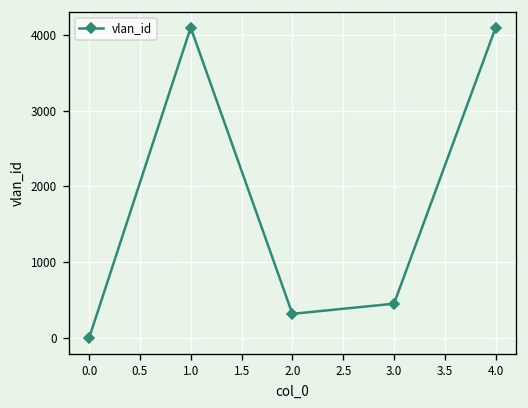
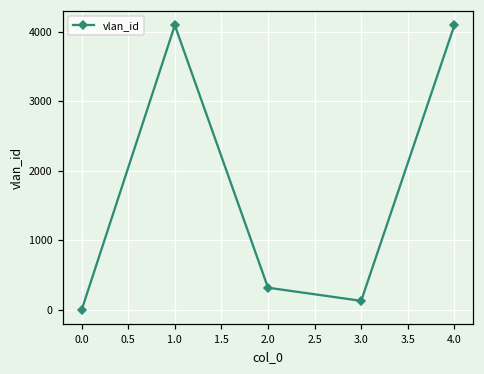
3.0: 500 -> 100
